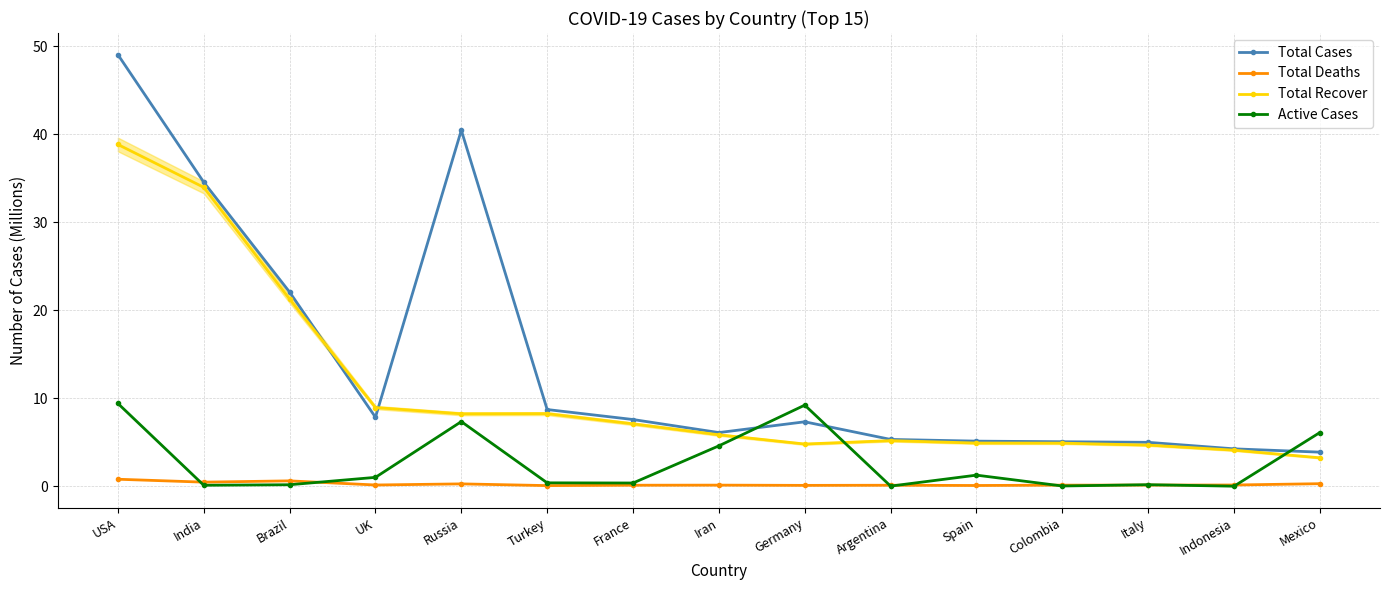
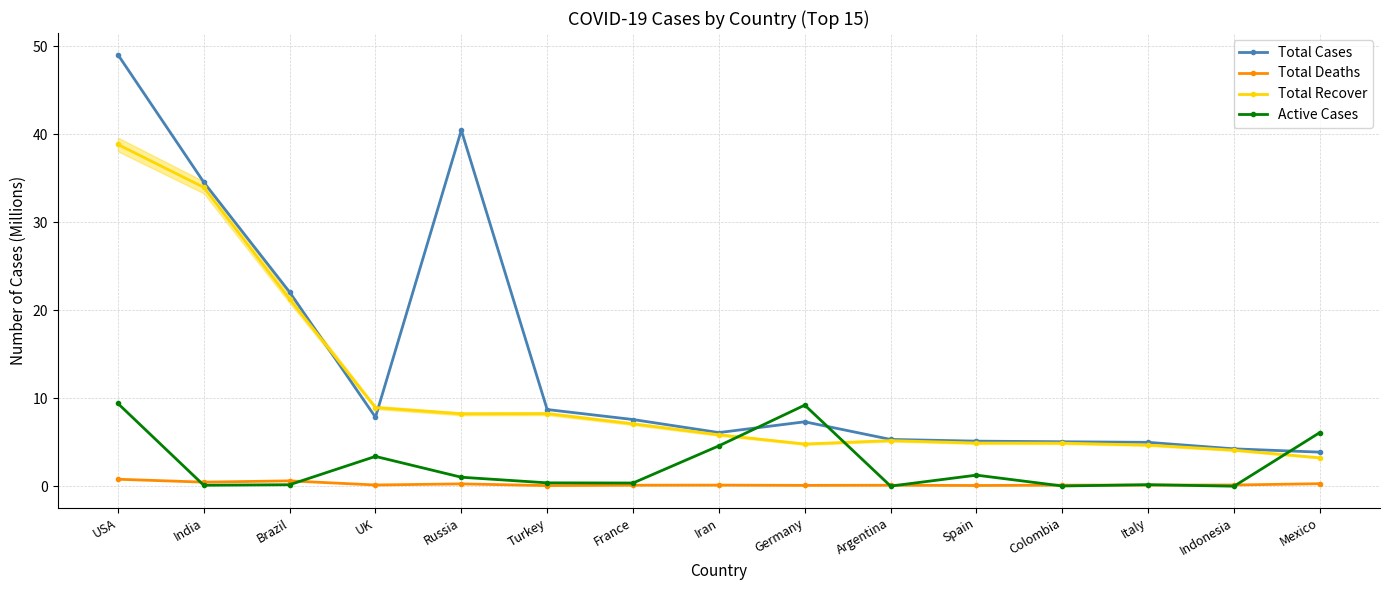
Active Cases, UK: 1 -> 3
Active Cases, Russia: 7 -> 1
